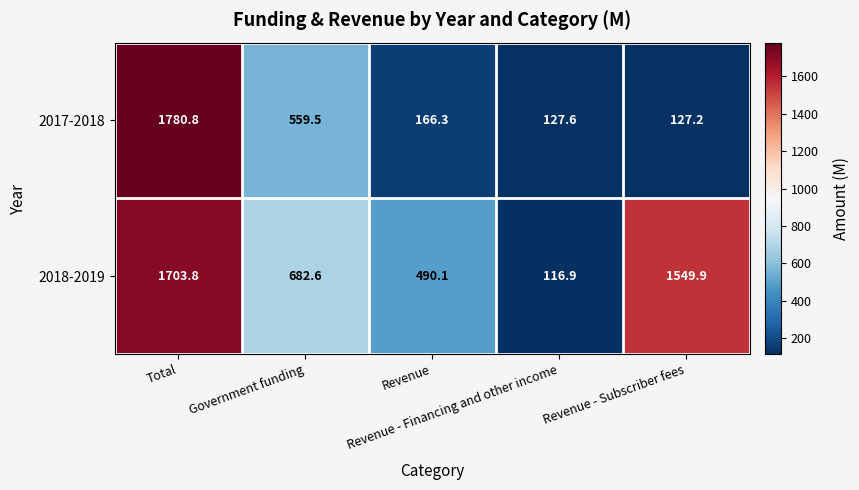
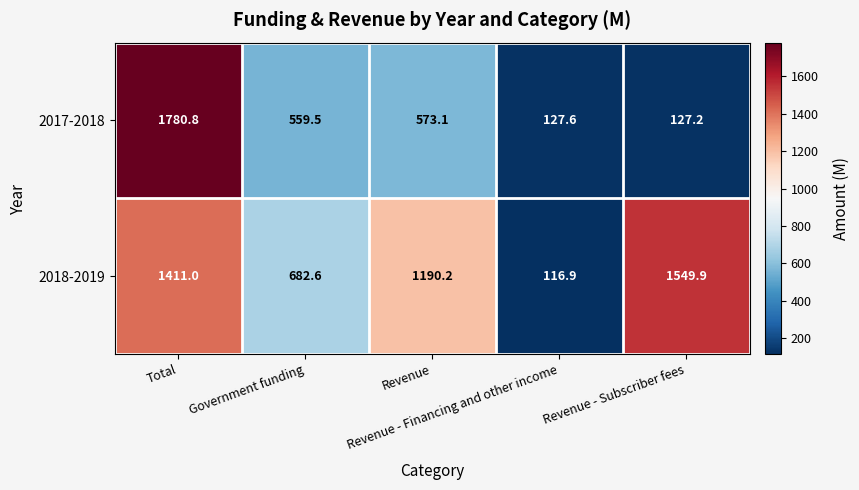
2017-2018, Revenue: 166.3 -> 573.1
2018-2019, Total: 1703.8 -> 1411.0
2018-2019, Revenue: 490.1 -> 1190.2
